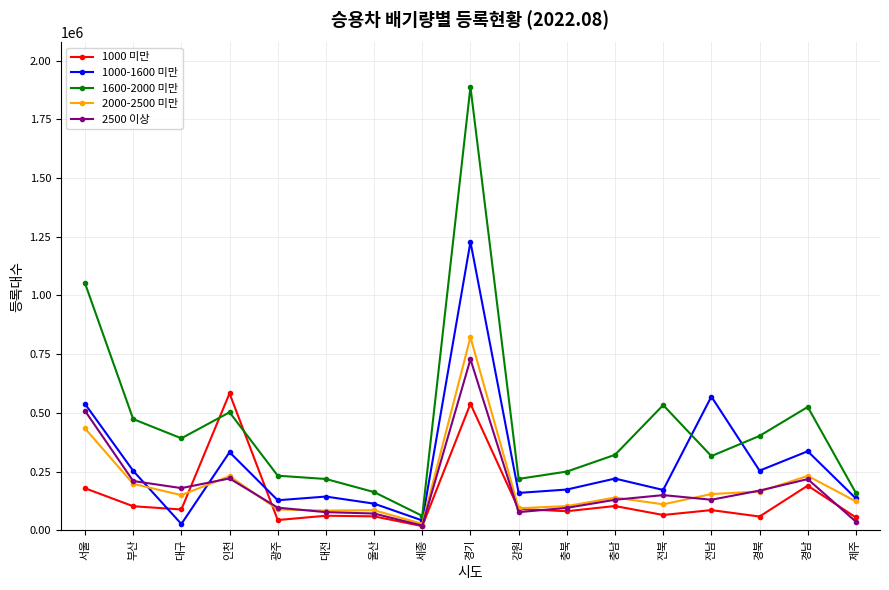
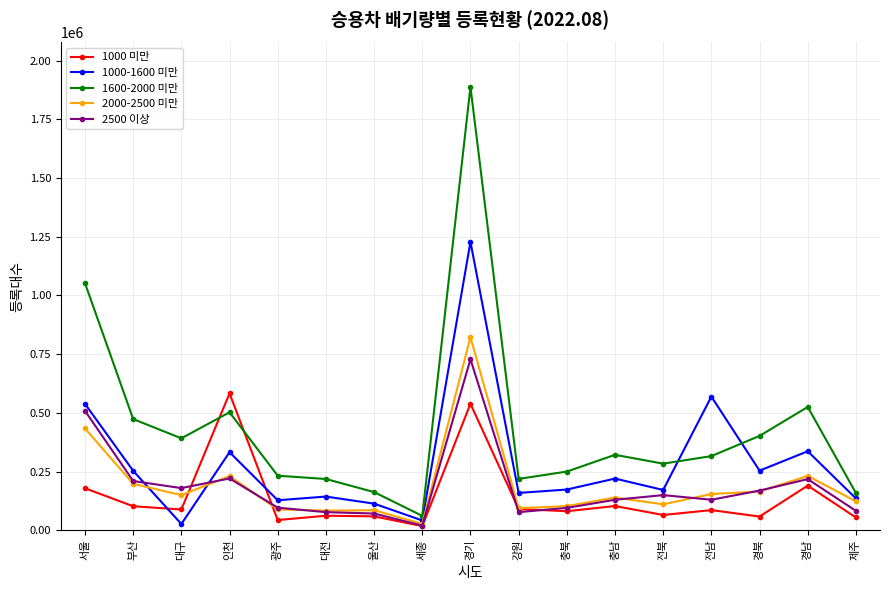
1600-2000 미만, 전북: 530000 -> 280000
2500 이상, 제주: 40000 -> 80000
